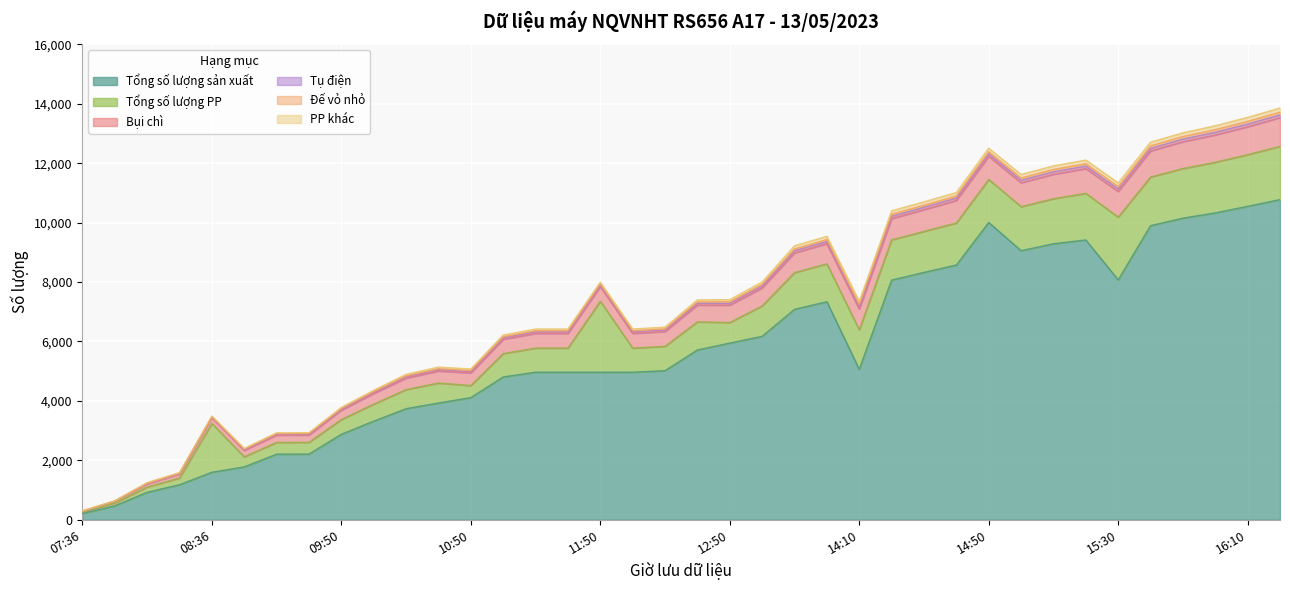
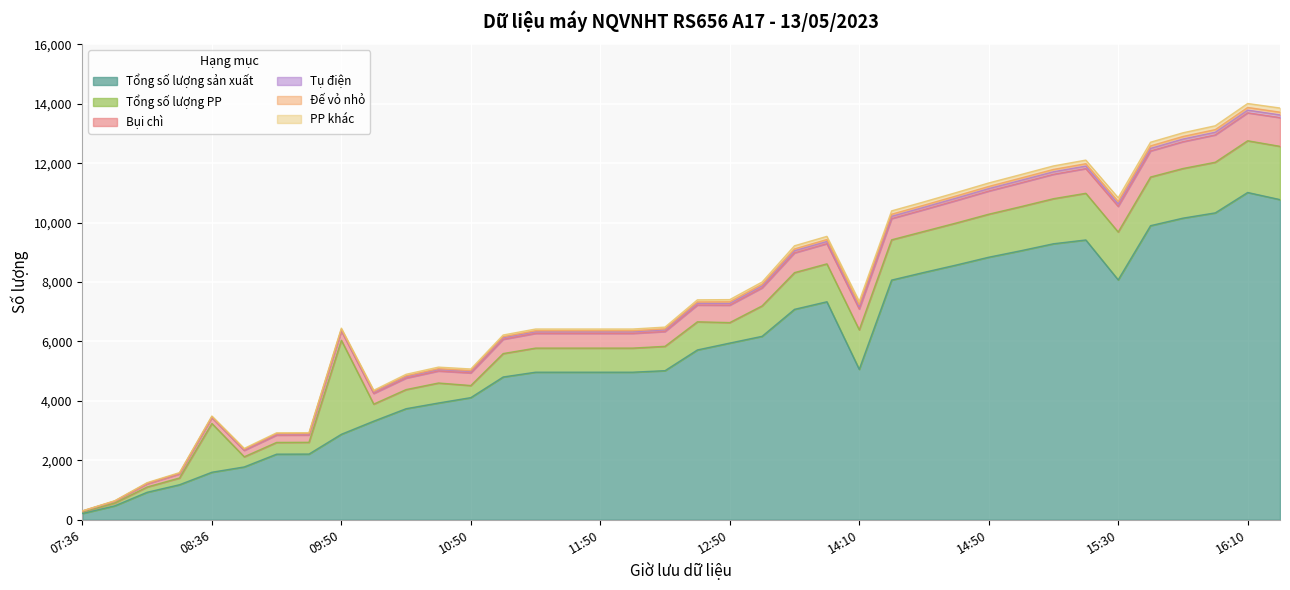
Tổng số lượng PP, 09:50: 500 -> 3,200
Tổng số lượng PP, 11:50: 2,400 -> 800
Tổng số lượng sản xuất, 14:50: 10,000 -> 8,800
Tổng số lượng PP, 15:30: 2,100 -> 1,600
Tổng số lượng sản xuất, 16:10: 10,500 -> 11,000
